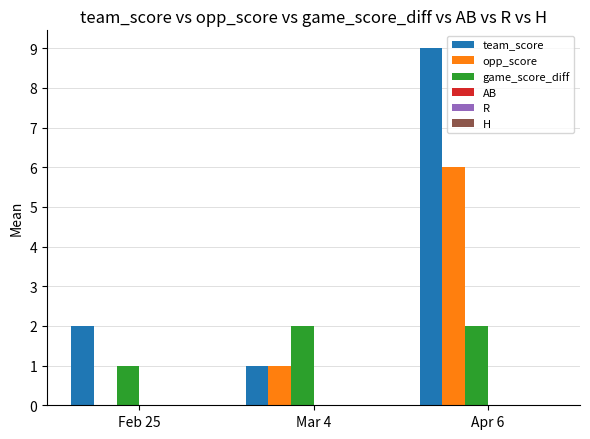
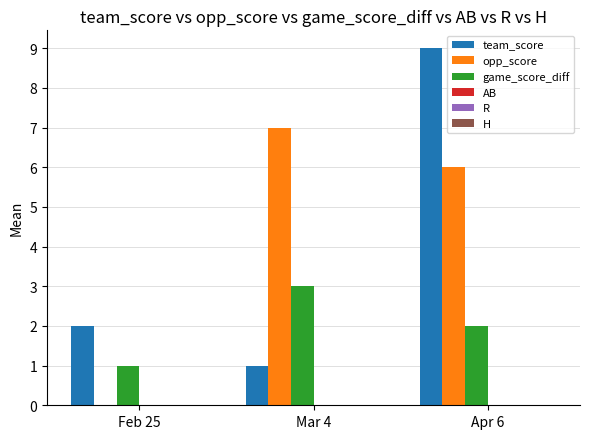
opp_score, Mar 4: 1 -> 7
game_score_diff, Mar 4: 2 -> 3
